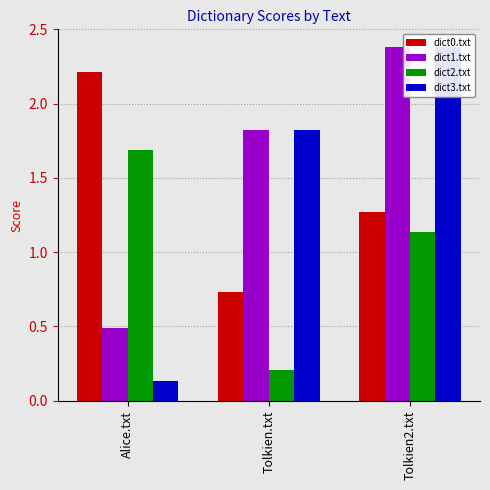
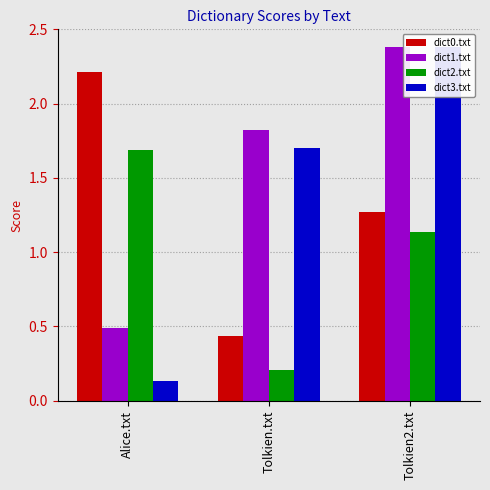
dict0.txt, Tolkien.txt: 0.73 -> 0.44
dict3.txt, Tolkien.txt: 1.82 -> 1.70
